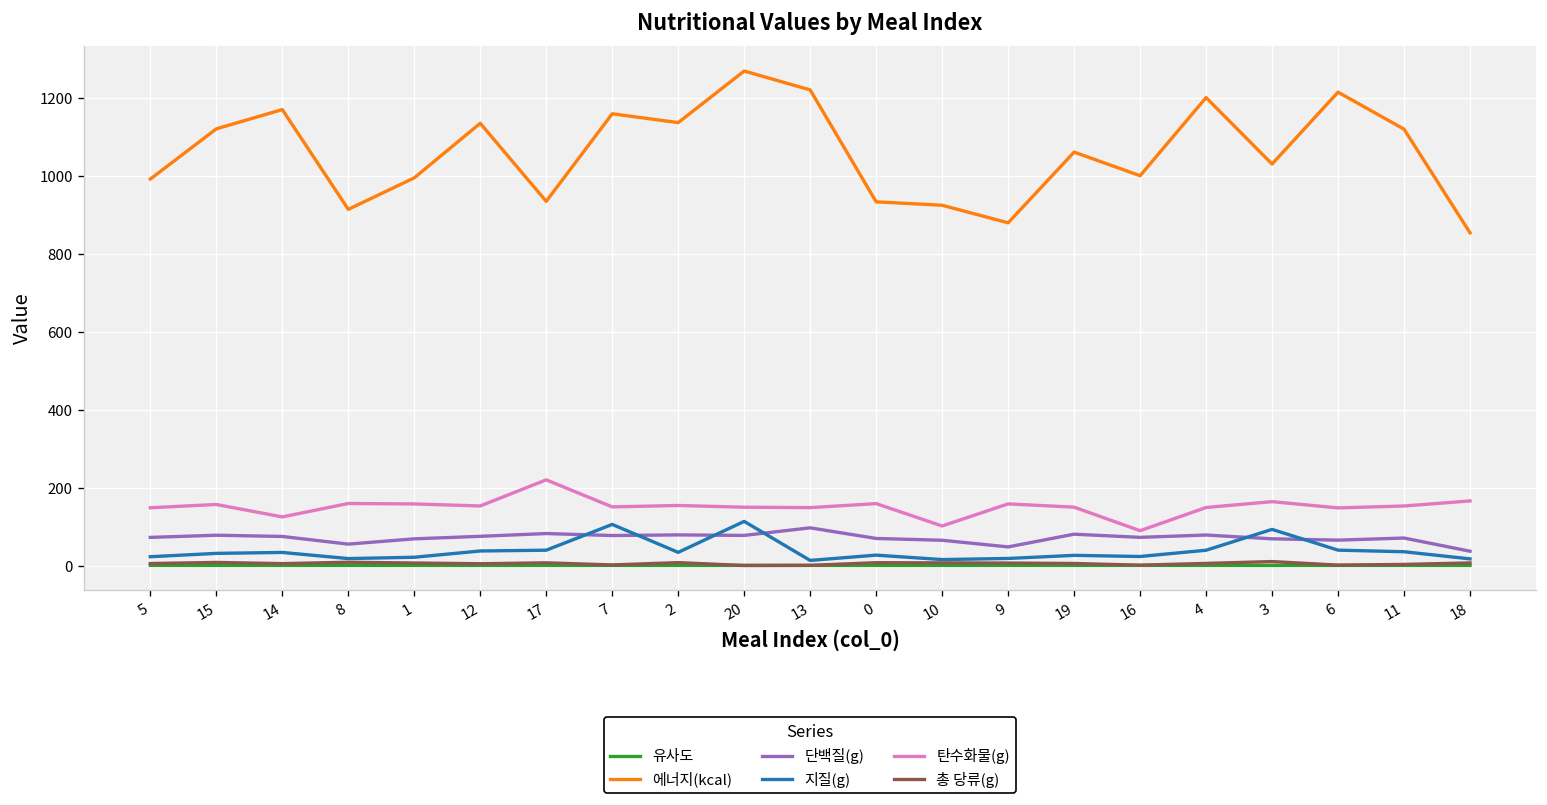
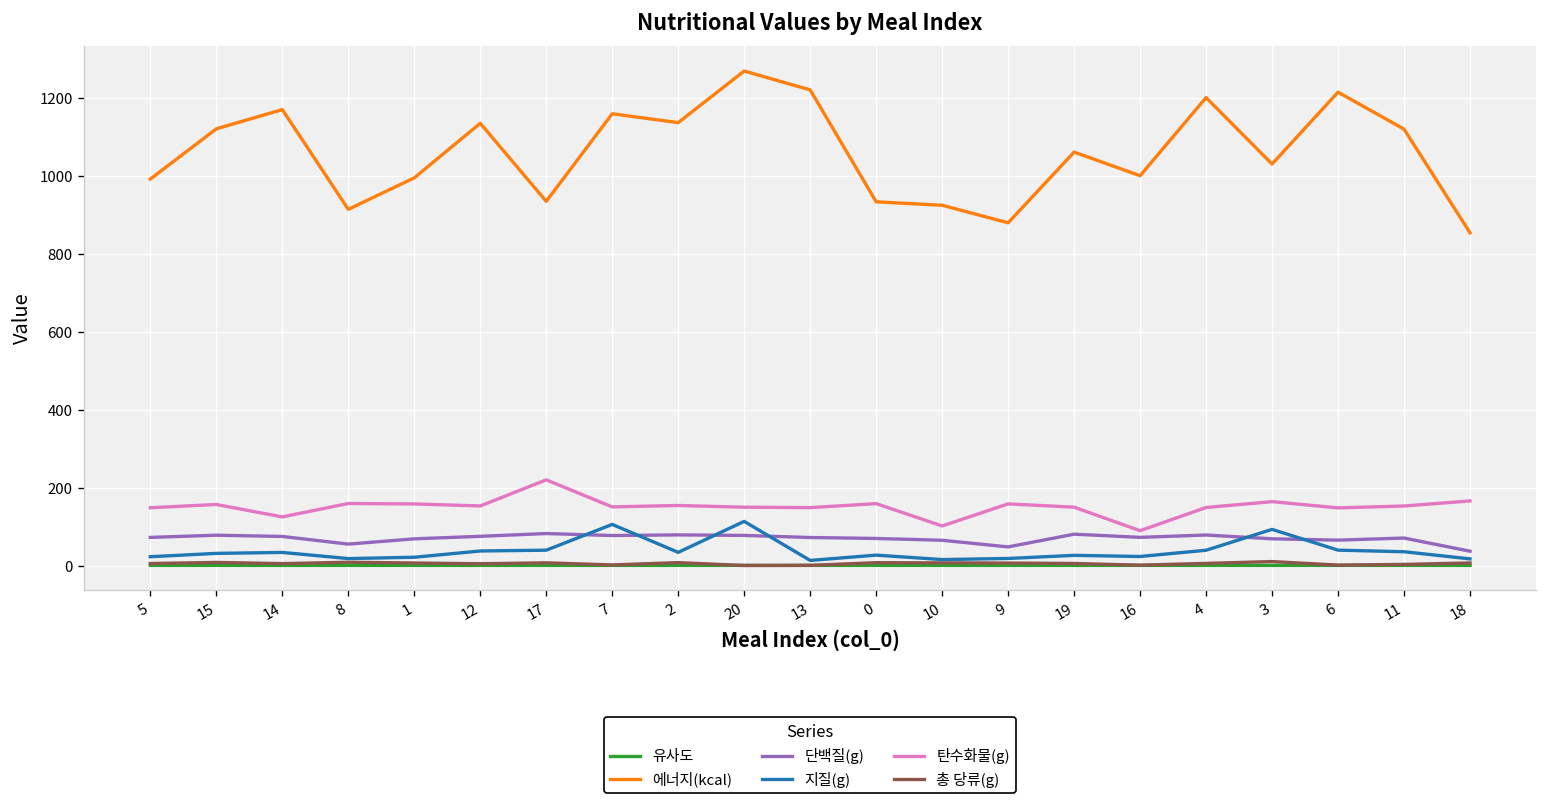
단백질(g), 13: 100 -> 70
